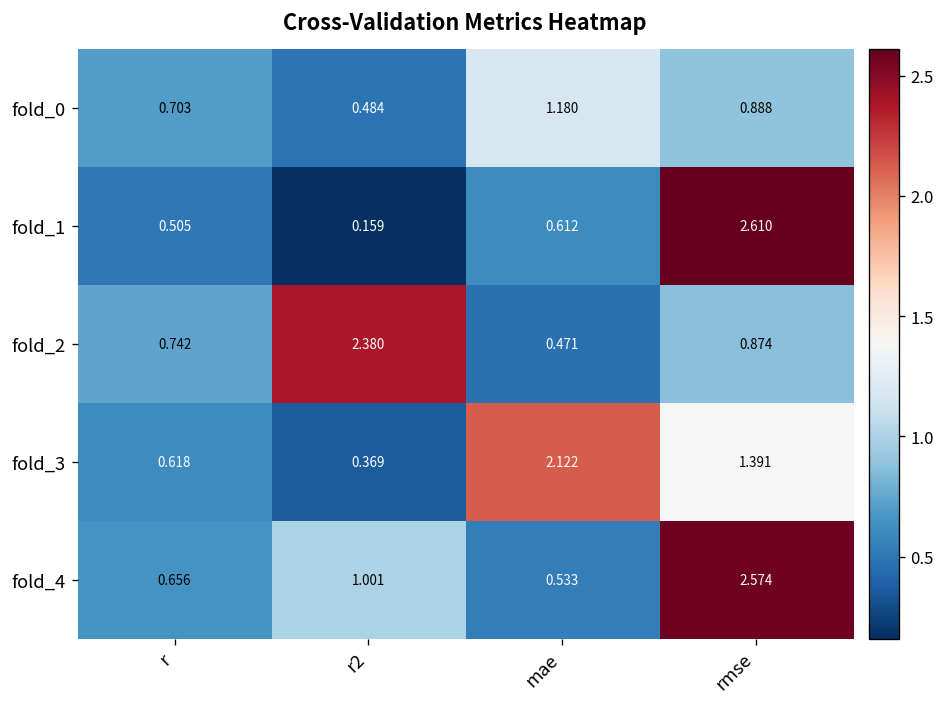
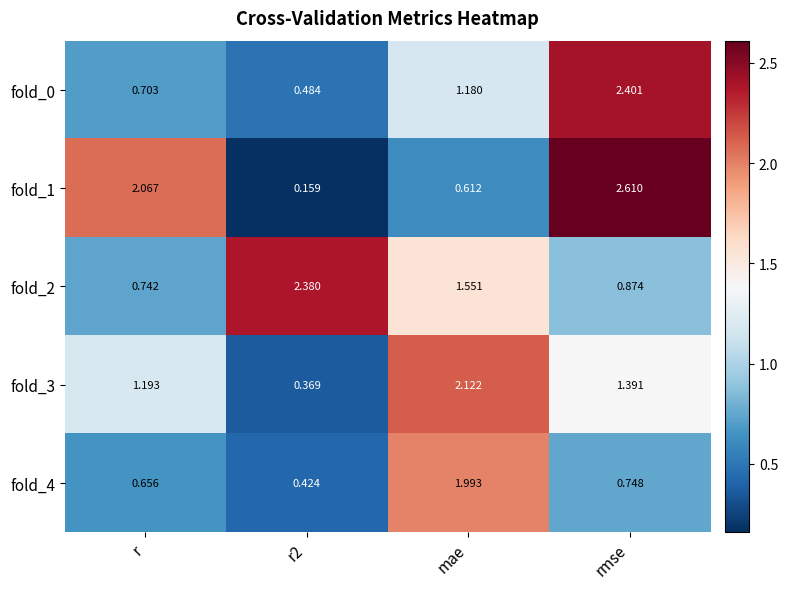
fold_0, rmse: 0.888 -> 2.401
fold_1, r: 0.505 -> 2.067
fold_2, mae: 0.471 -> 1.551
fold_3, r: 0.618 -> 1.193
fold_4, r2: 1.001 -> 0.424
fold_4, mae: 0.533 -> 1.993
fold_4, rmse: 2.574 -> 0.748
